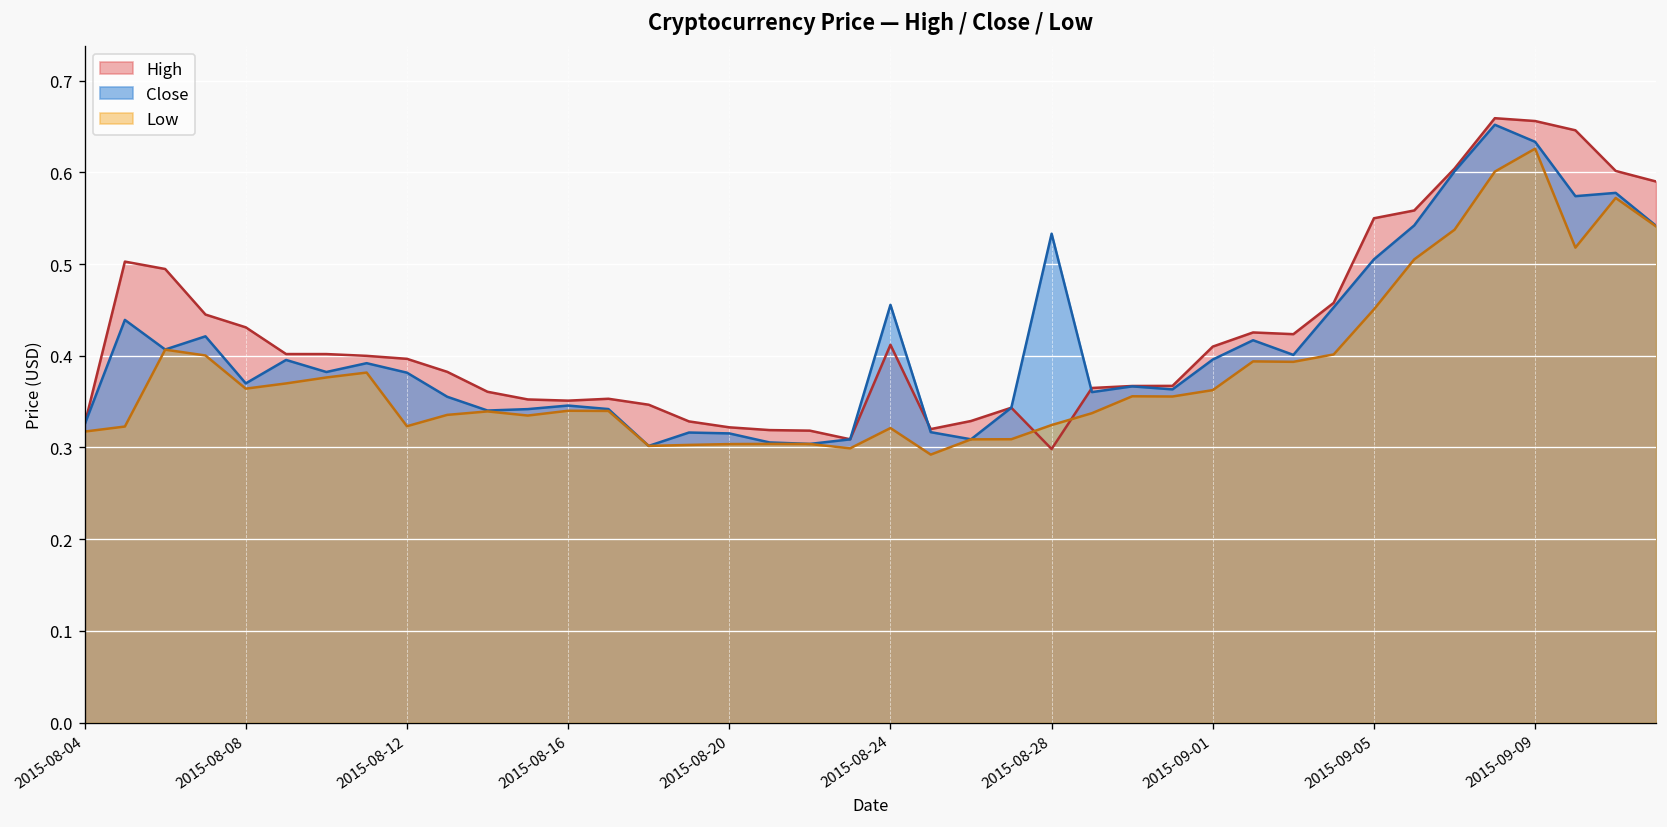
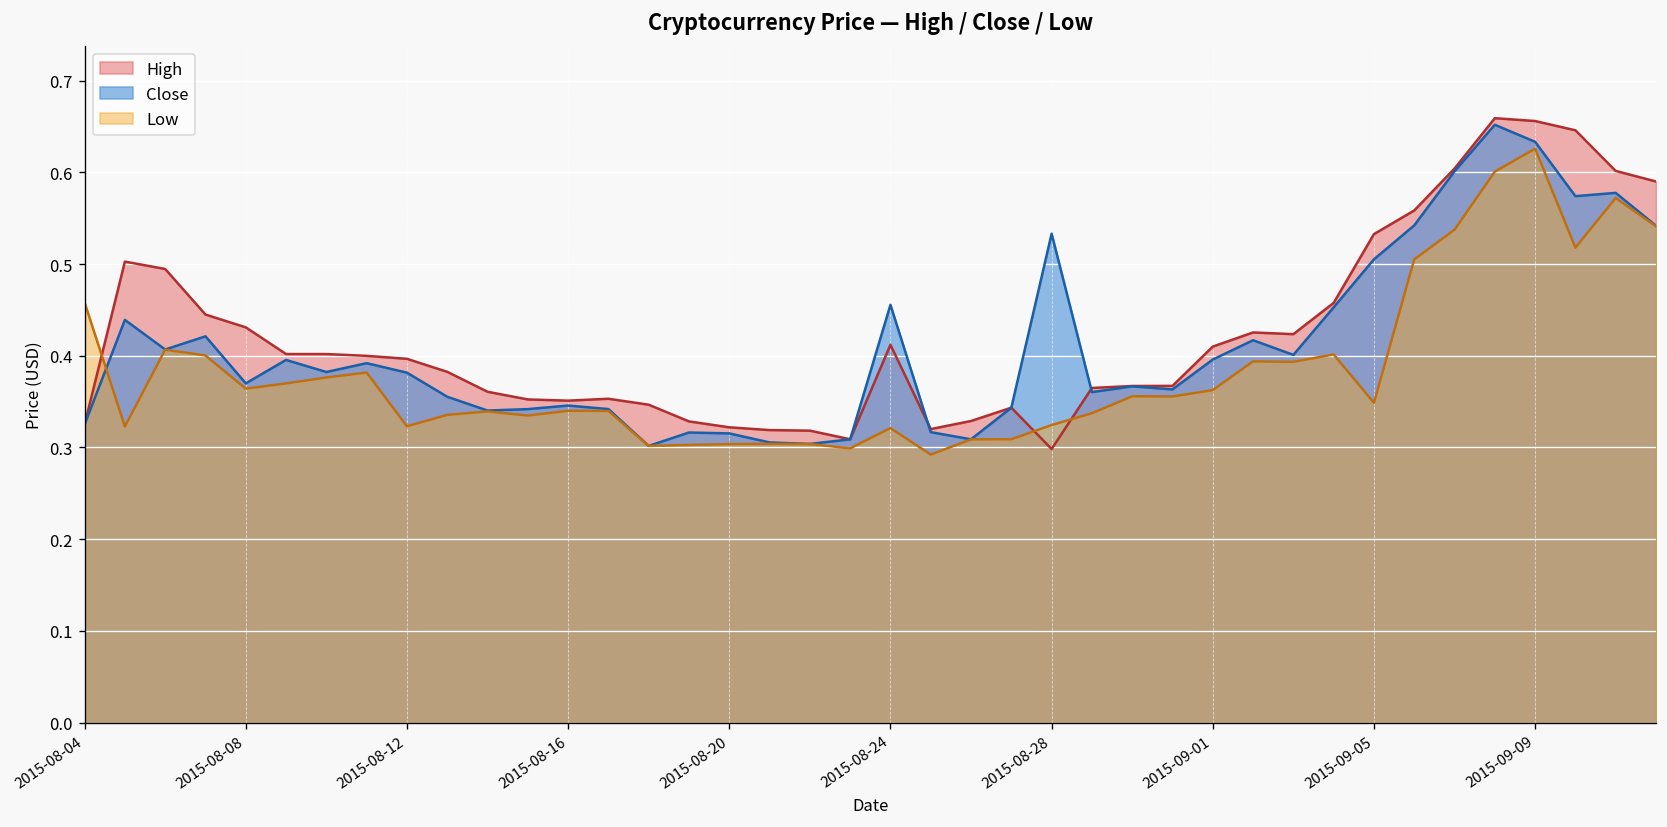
Low, 2015-08-04: 0.32 -> 0.46
High, 2015-09-05: 0.55 -> 0.53
Low, 2015-09-05: 0.45 -> 0.35
